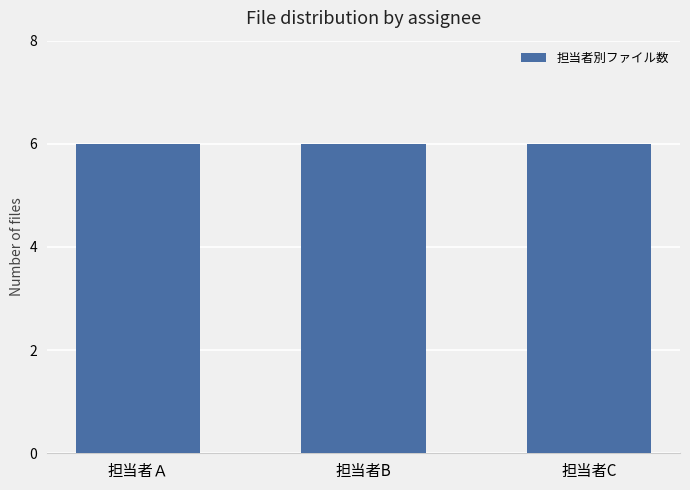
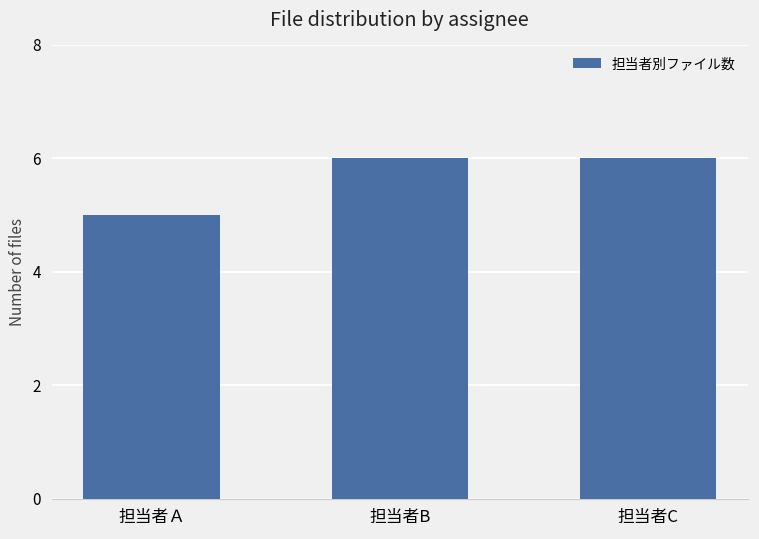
担当者Ａ: 6 -> 5
